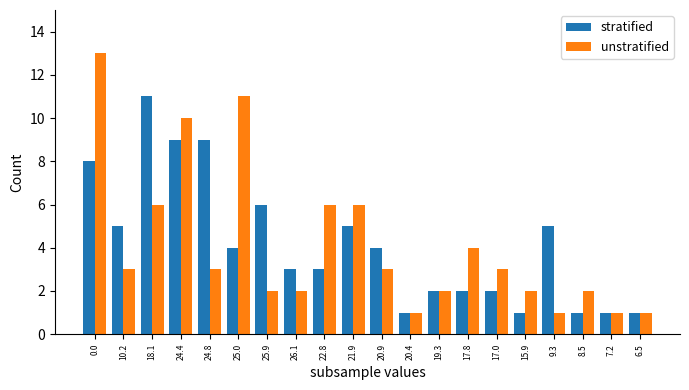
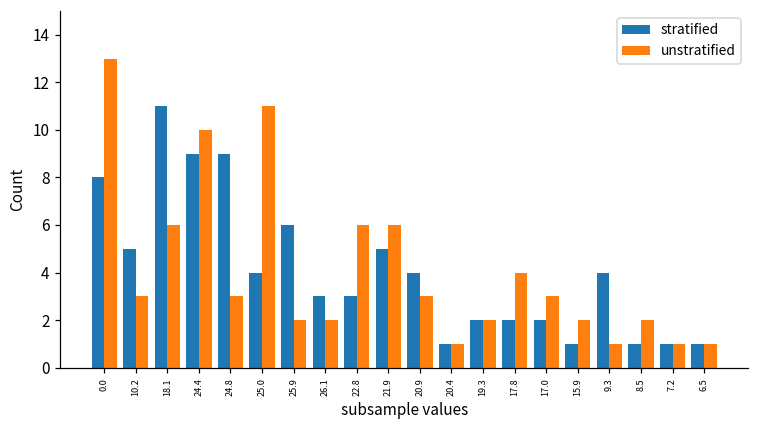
stratified, 9.3: 5 -> 4
